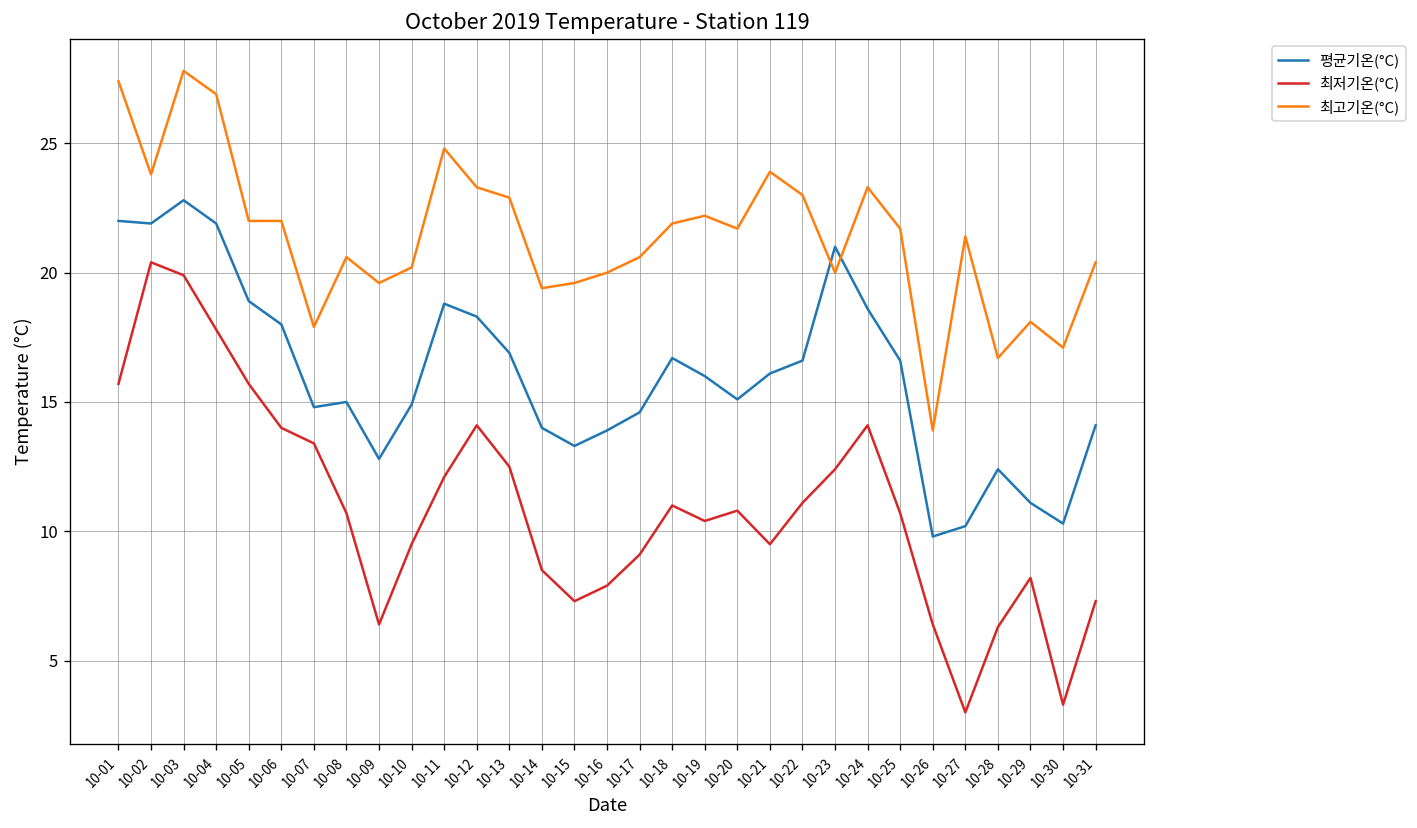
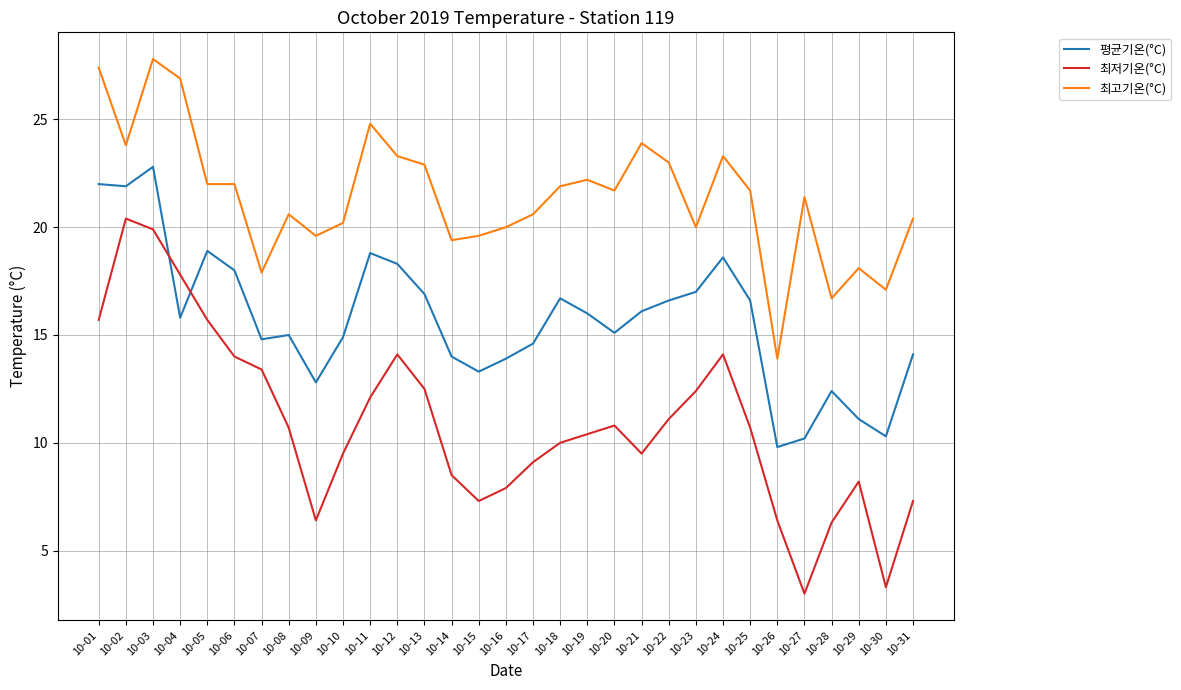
평균기온(°C), 10-04: 21.9 -> 15.8
최저기온(°C), 10-18: 11 -> 10
평균기온(°C), 10-23: 21 -> 17
